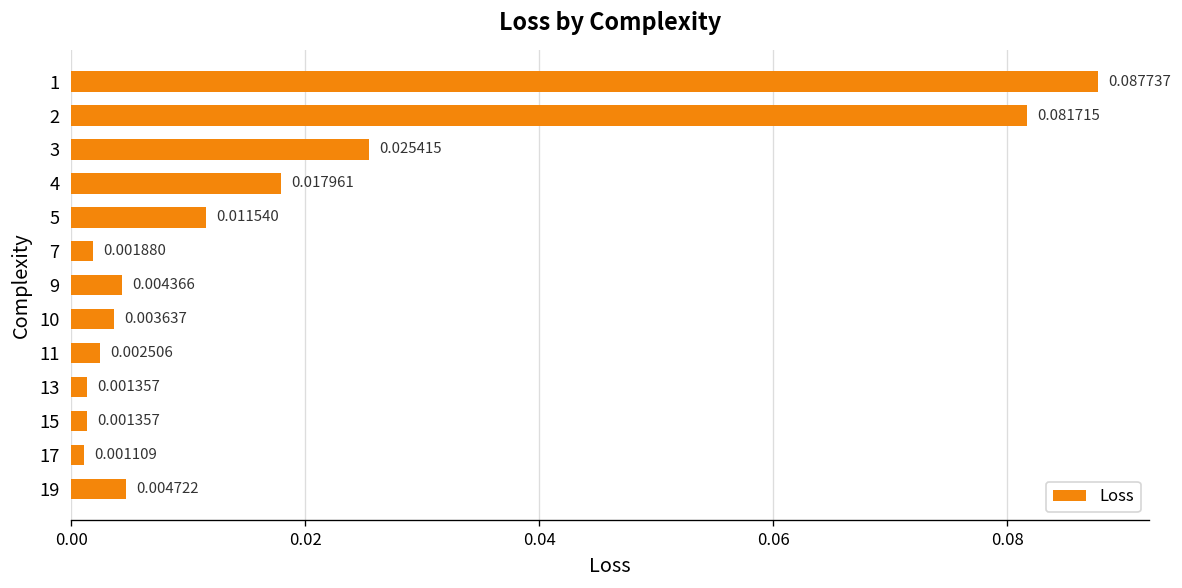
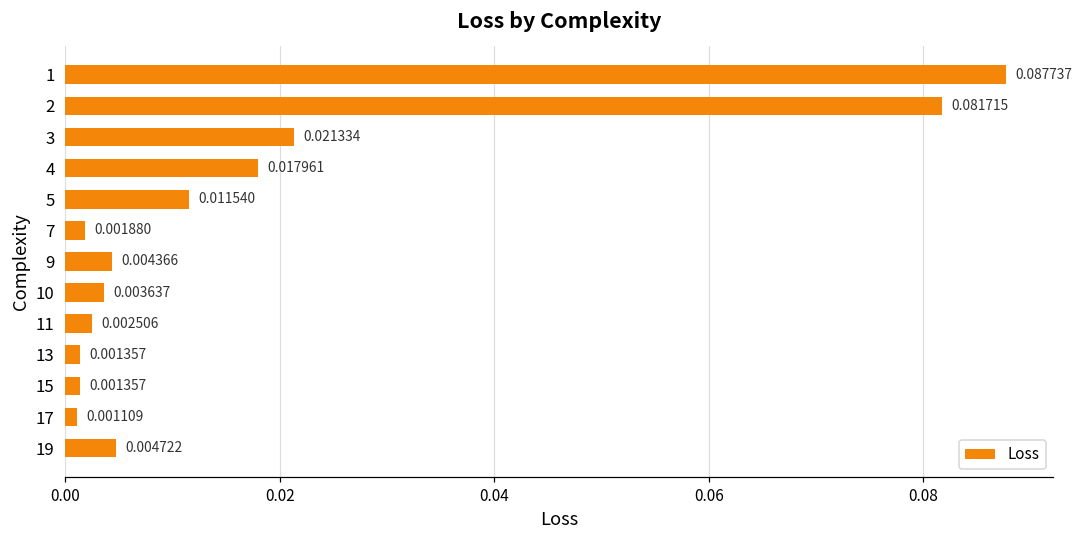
3: 0.025415 -> 0.021334
